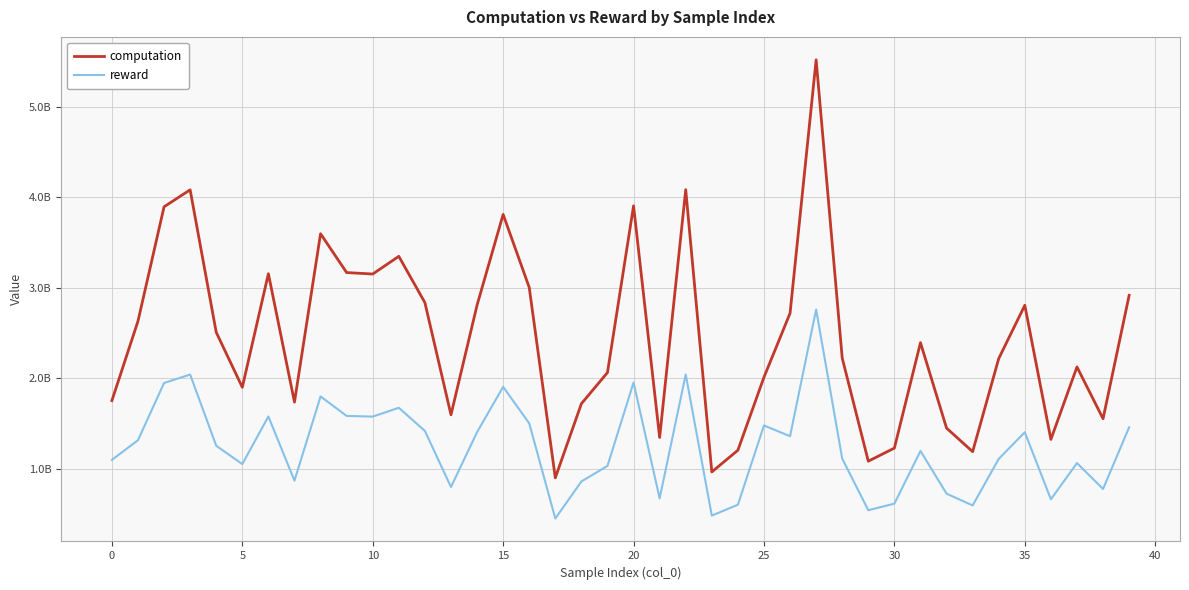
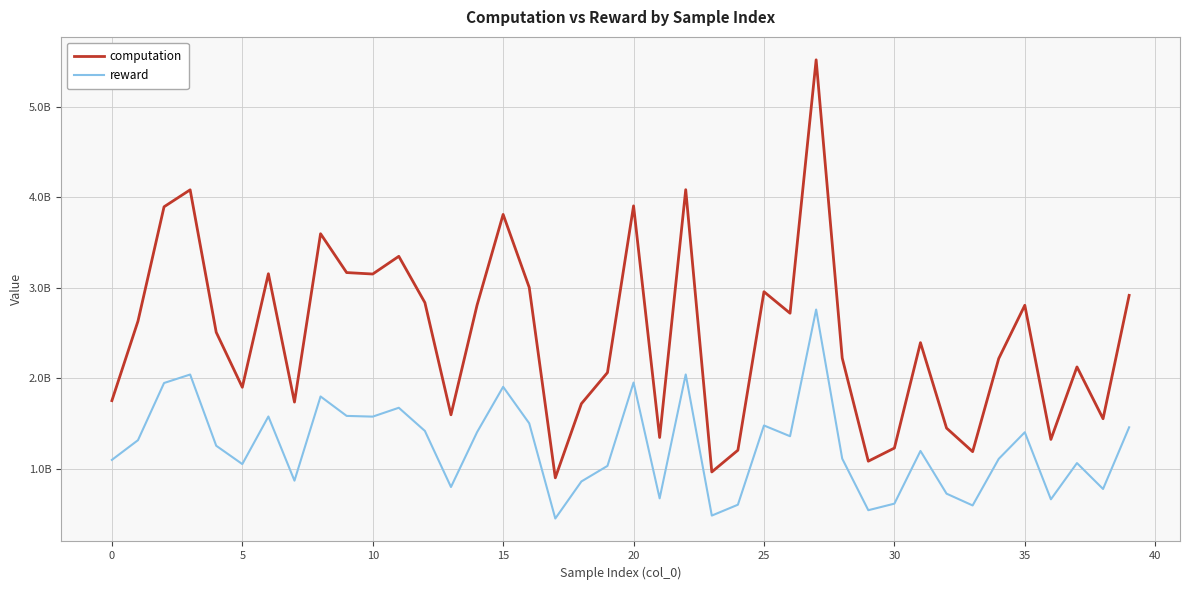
computation, 25: 2000000000 -> 3000000000
